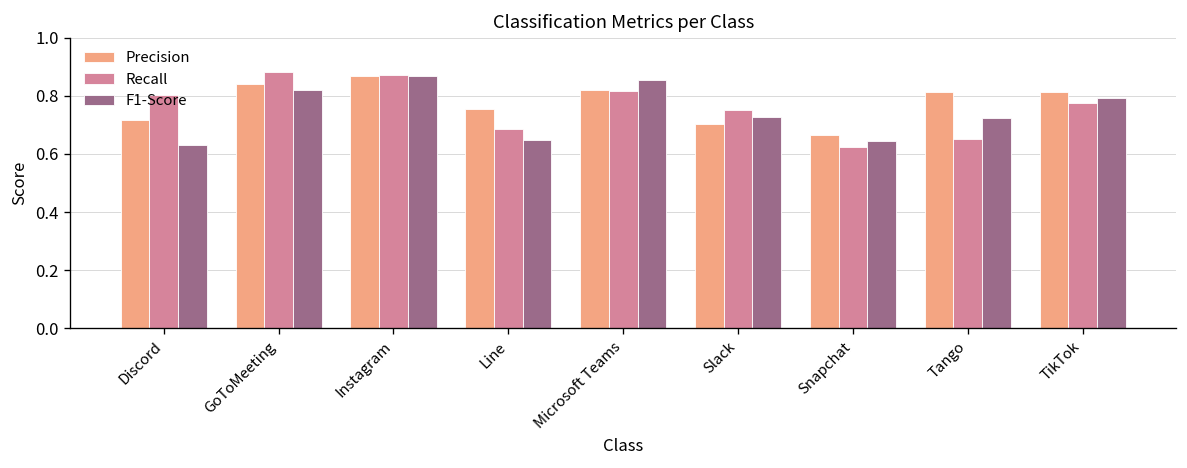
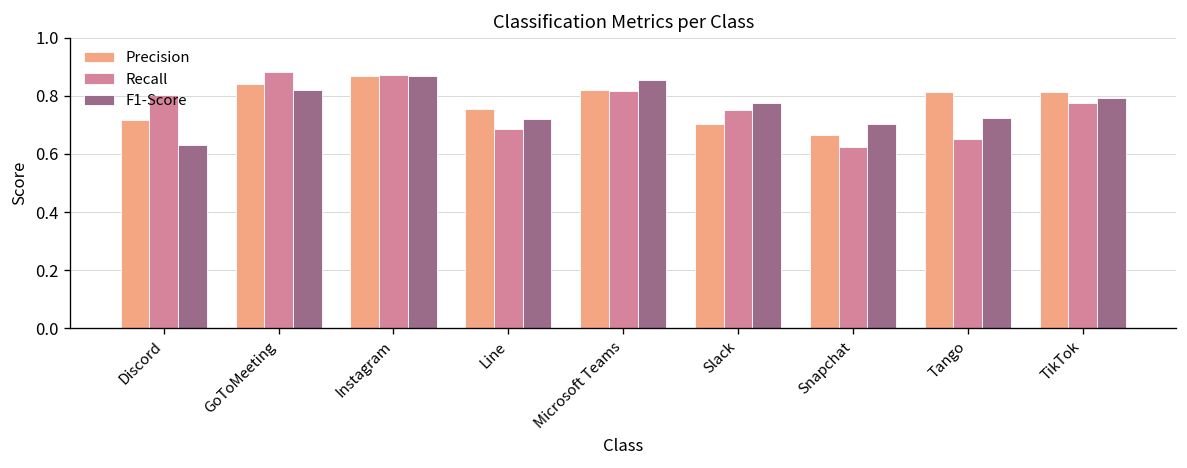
F1-Score, Line: 0.65 -> 0.72
F1-Score, Slack: 0.73 -> 0.77
F1-Score, Snapchat: 0.64 -> 0.70
